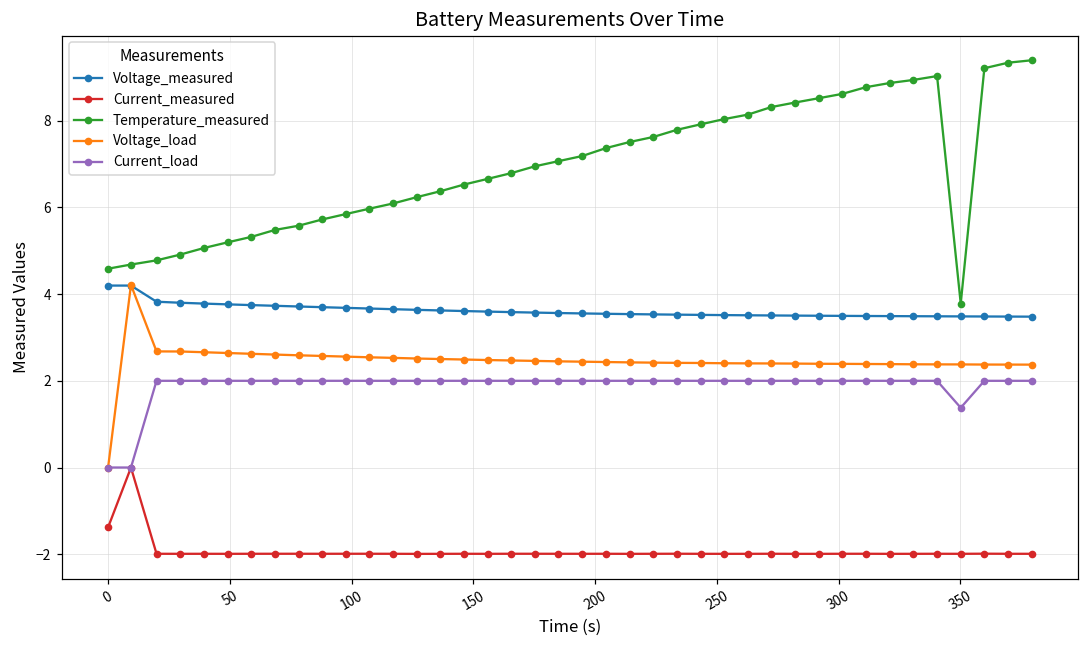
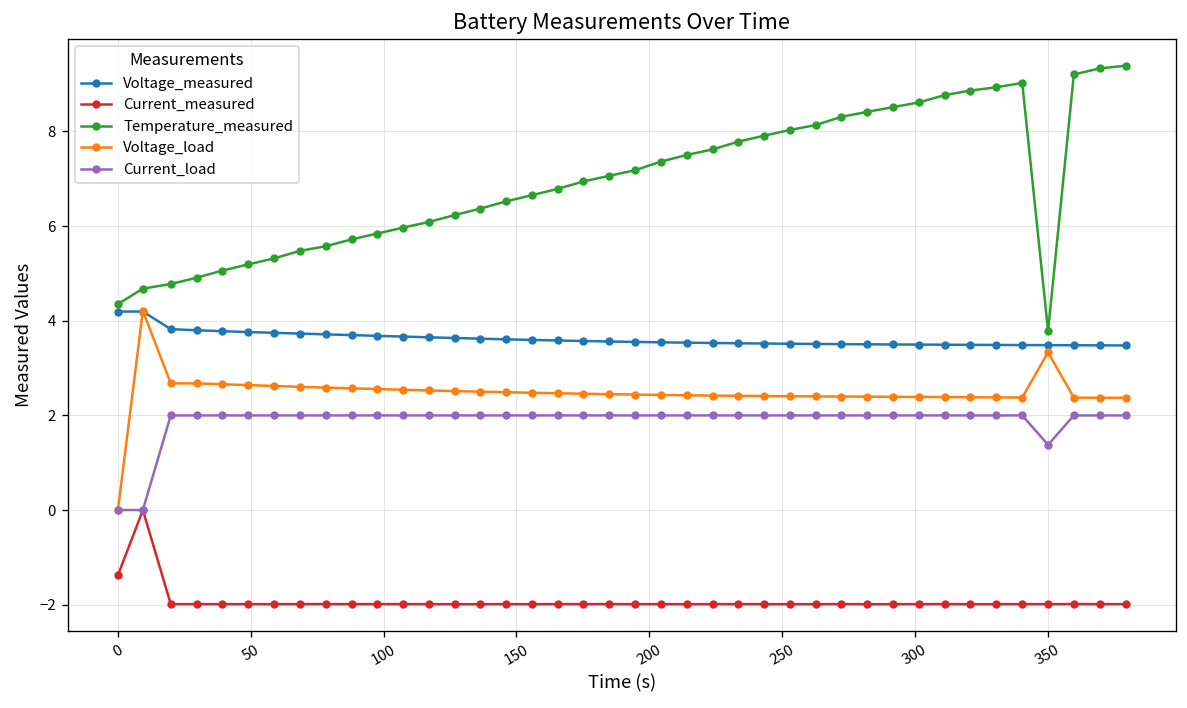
Temperature_measured, 0: 4.6 -> 4.4
Voltage_load, 350: 2.4 -> 3.3
